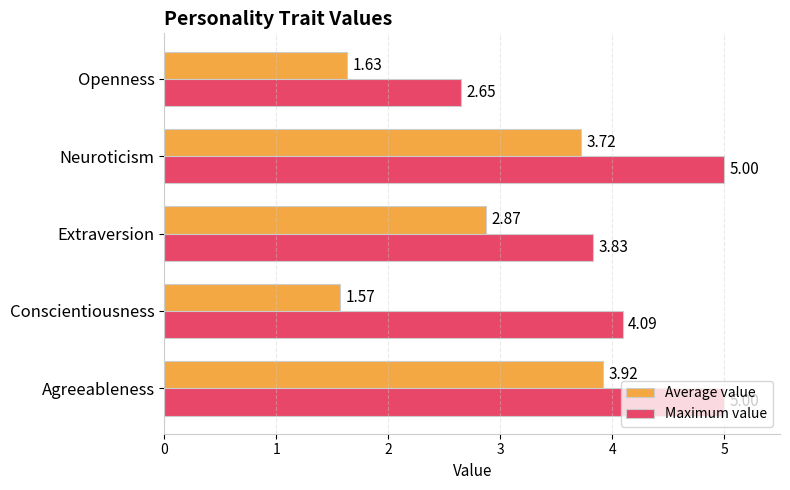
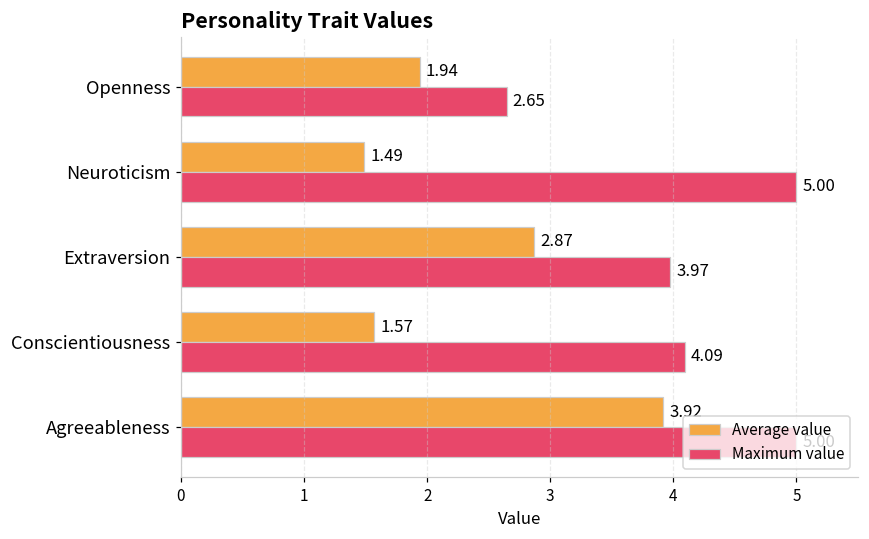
Average value, Openness: 1.63 -> 1.94
Average value, Neuroticism: 3.72 -> 1.49
Maximum value, Extraversion: 3.83 -> 3.97
